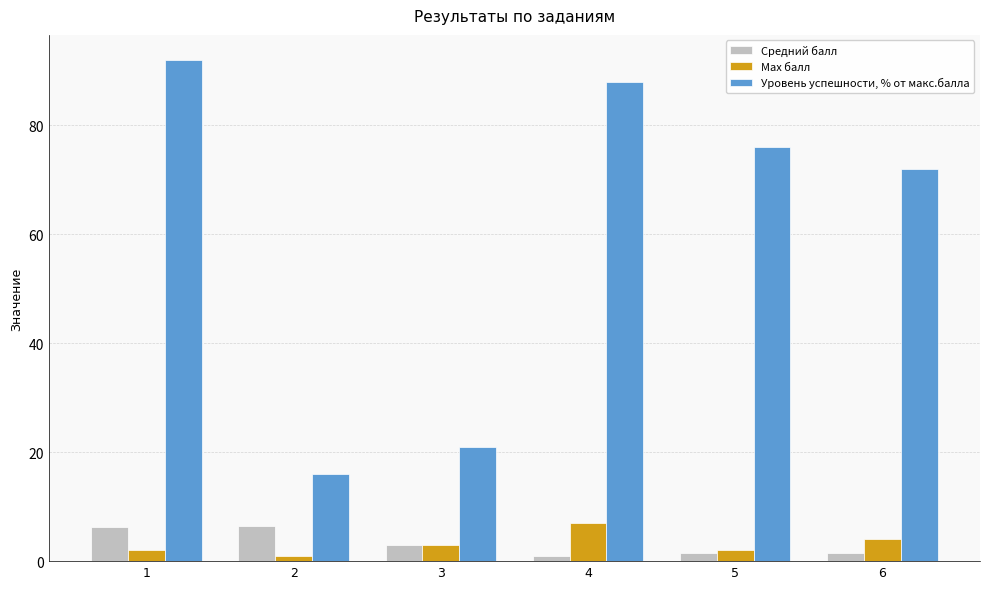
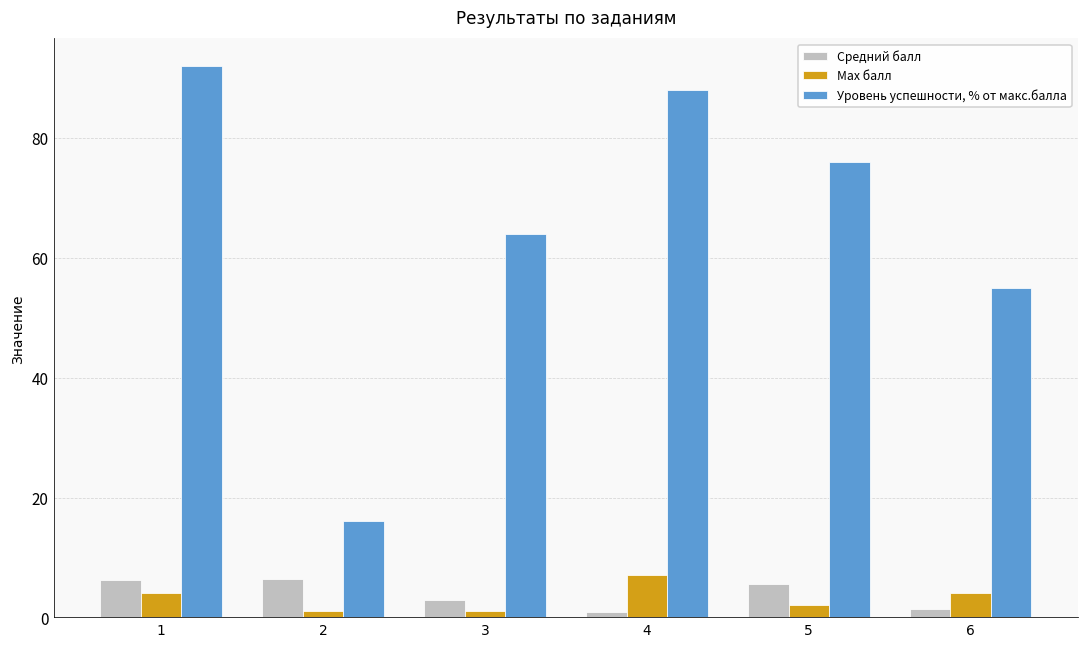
Max балл, 1: 2 -> 4
Max балл, 3: 3 -> 1
Уровень успешности, % от макс.балла, 3: 21 -> 64
Средний балл, 5: 2 -> 6
Уровень успешности, % от макс.балла, 6: 72 -> 55
